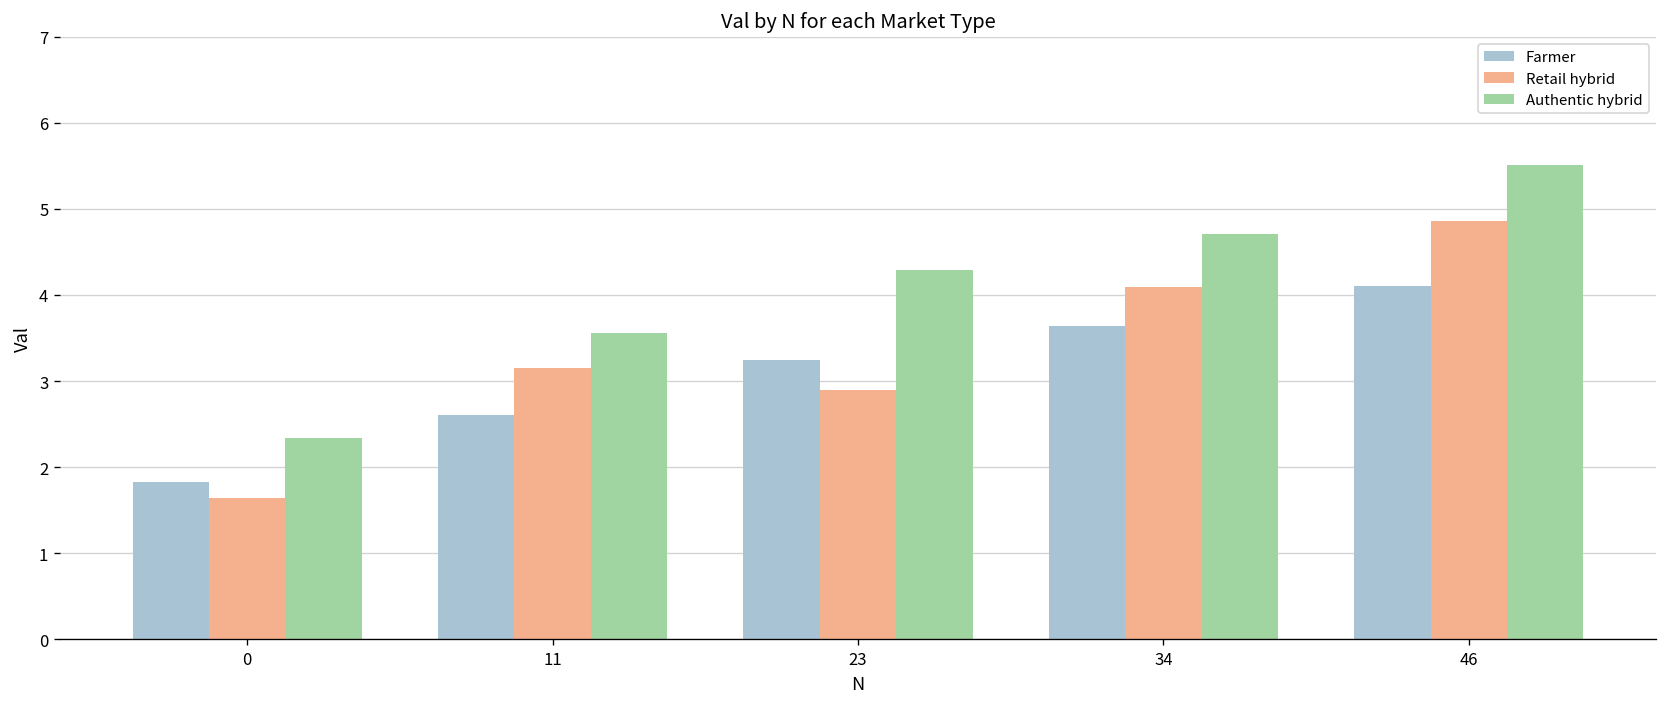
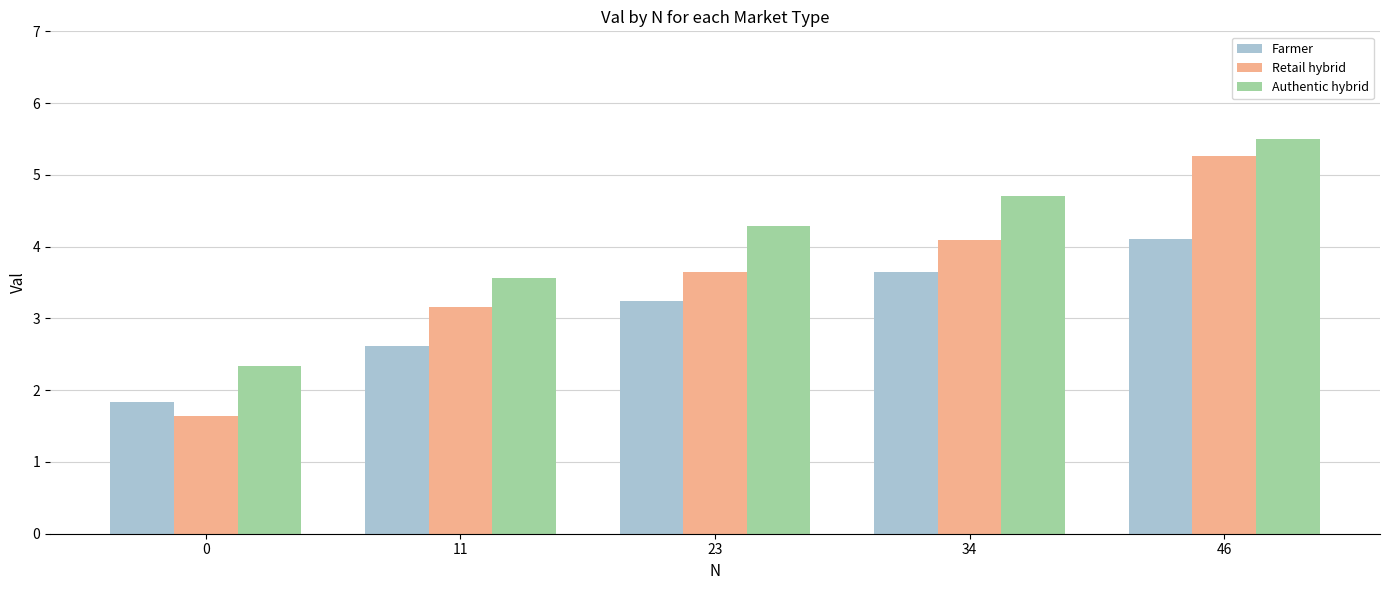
Retail hybrid, 23: 2.9 -> 3.7
Retail hybrid, 46: 4.9 -> 5.3
